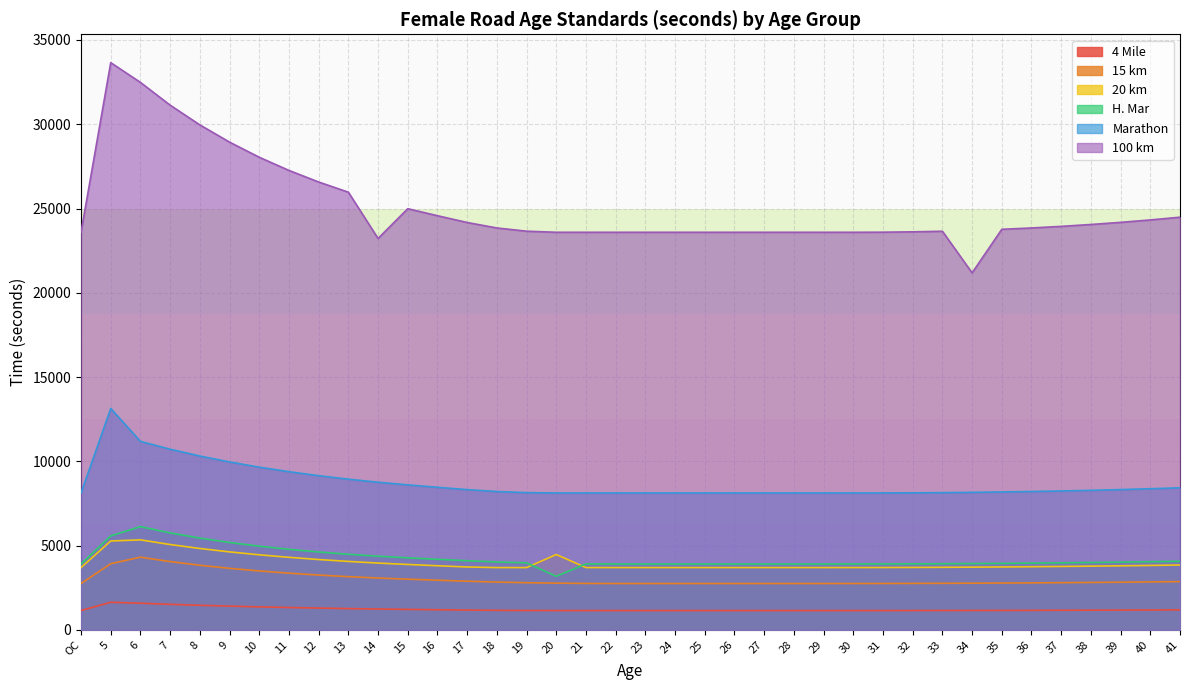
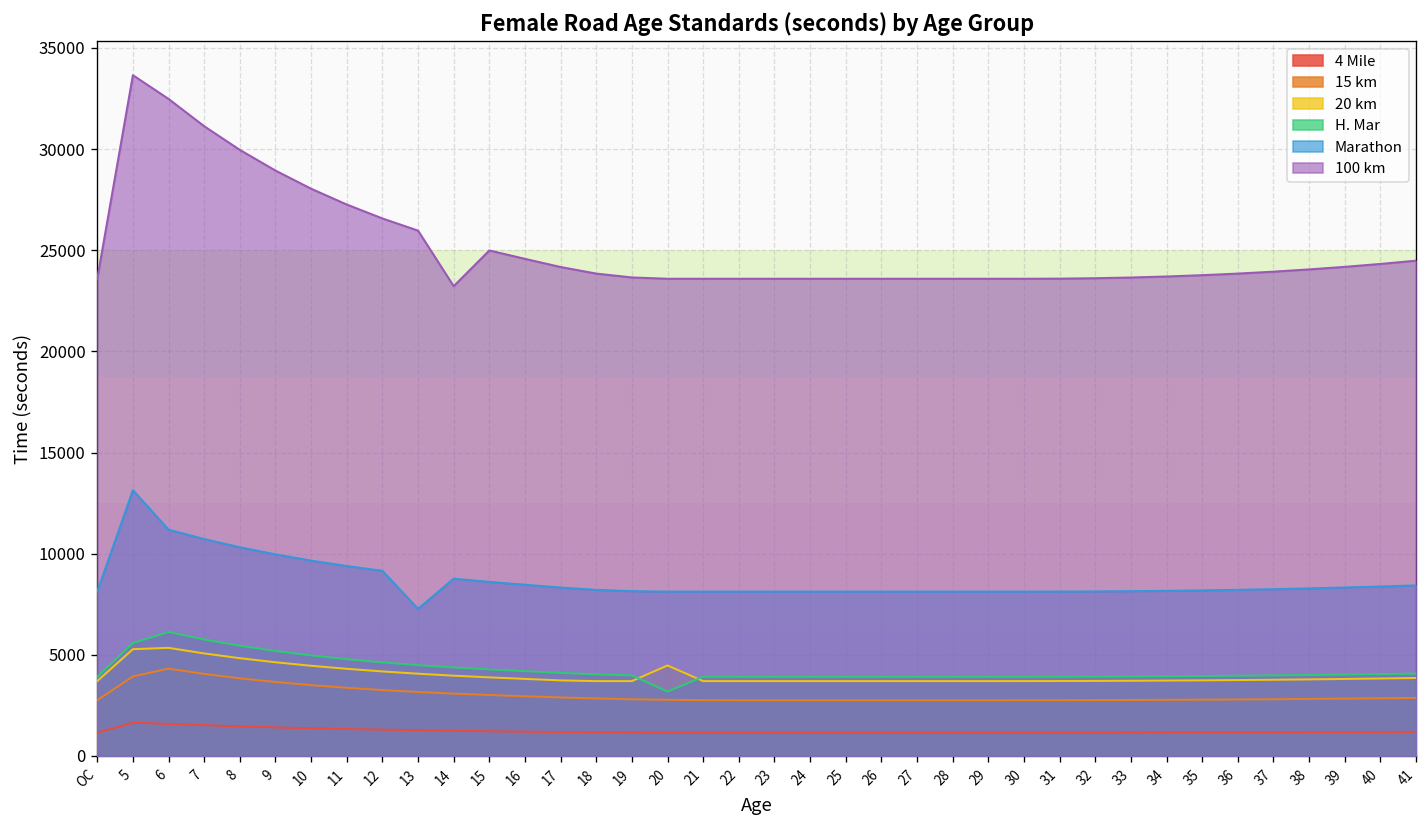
Marathon, 13: 8900 -> 7300
100 km, 34: 21200 -> 23700
